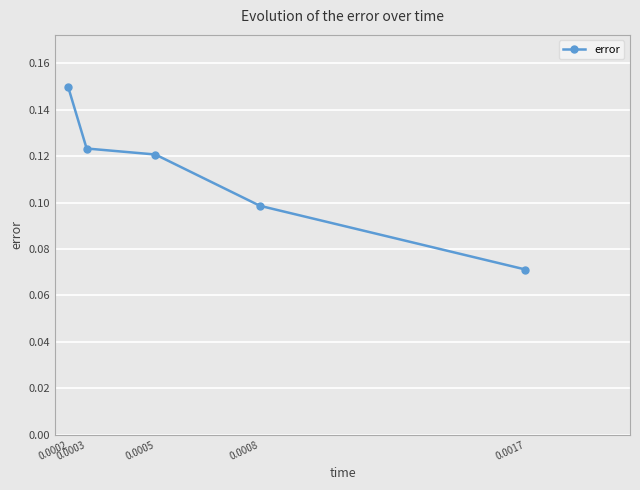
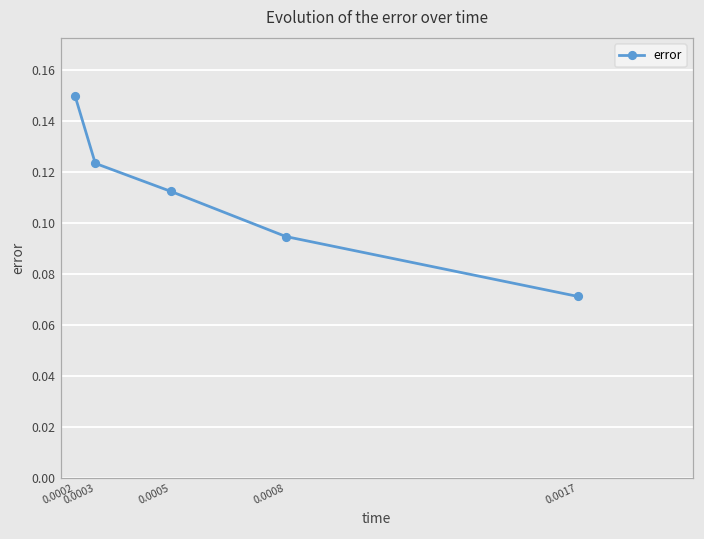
0.0005: 0.121 -> 0.112
0.0008: 0.099 -> 0.095
